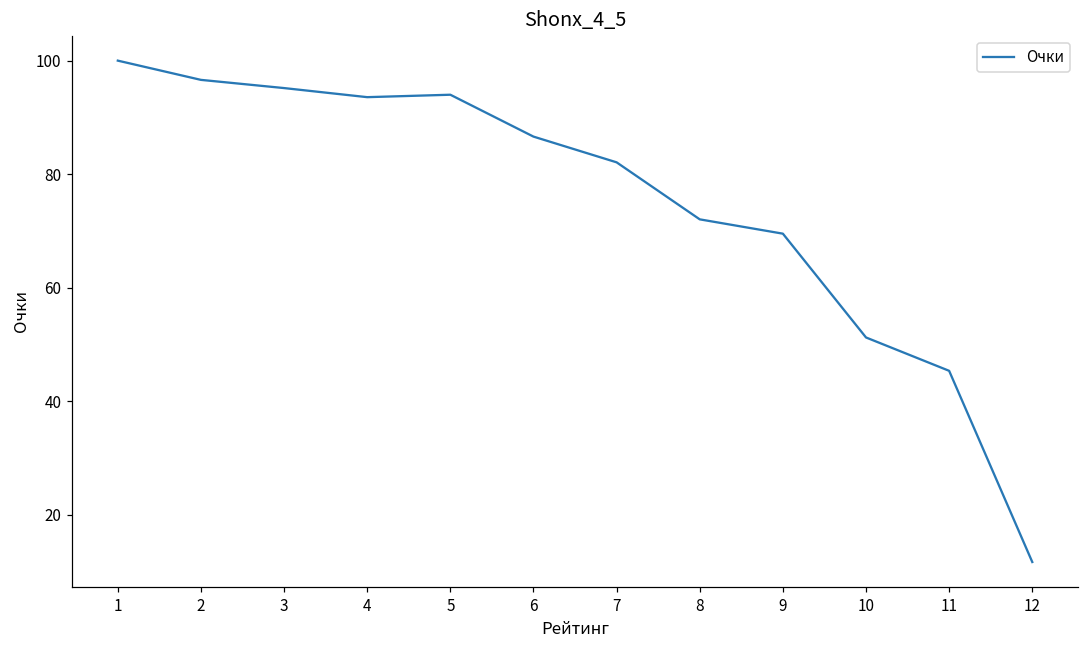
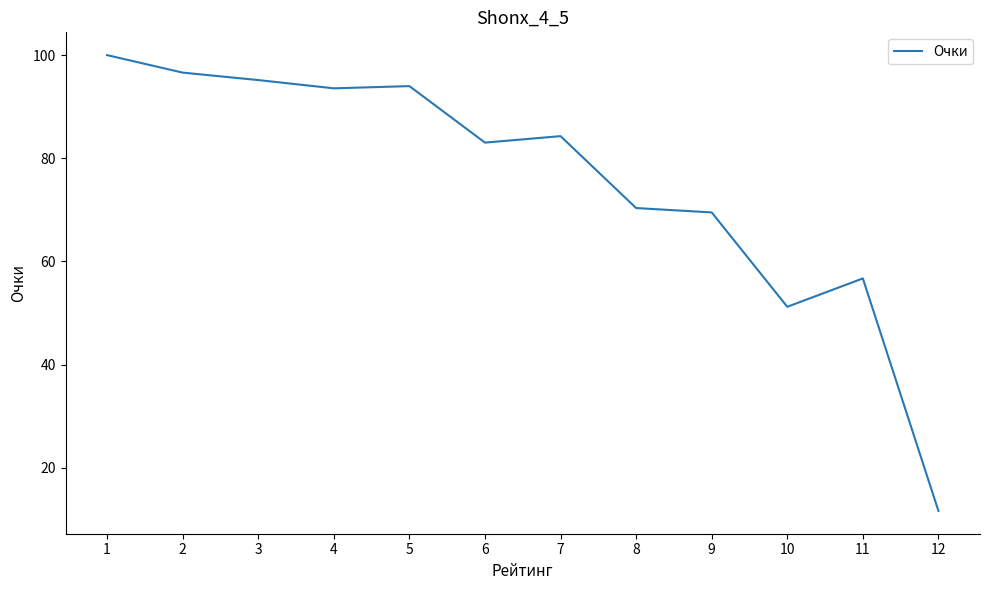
6: 87 -> 83
7: 82 -> 84
8: 72 -> 70
11: 45 -> 57
